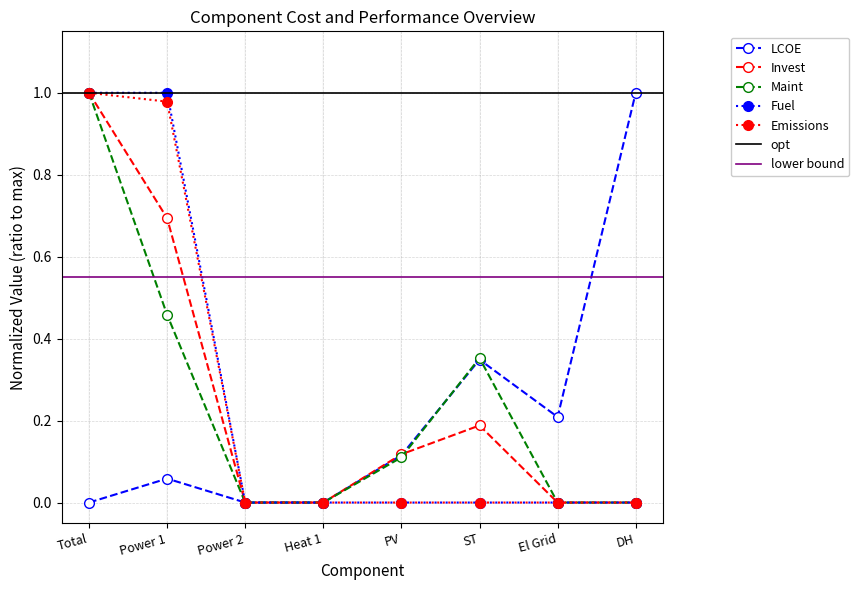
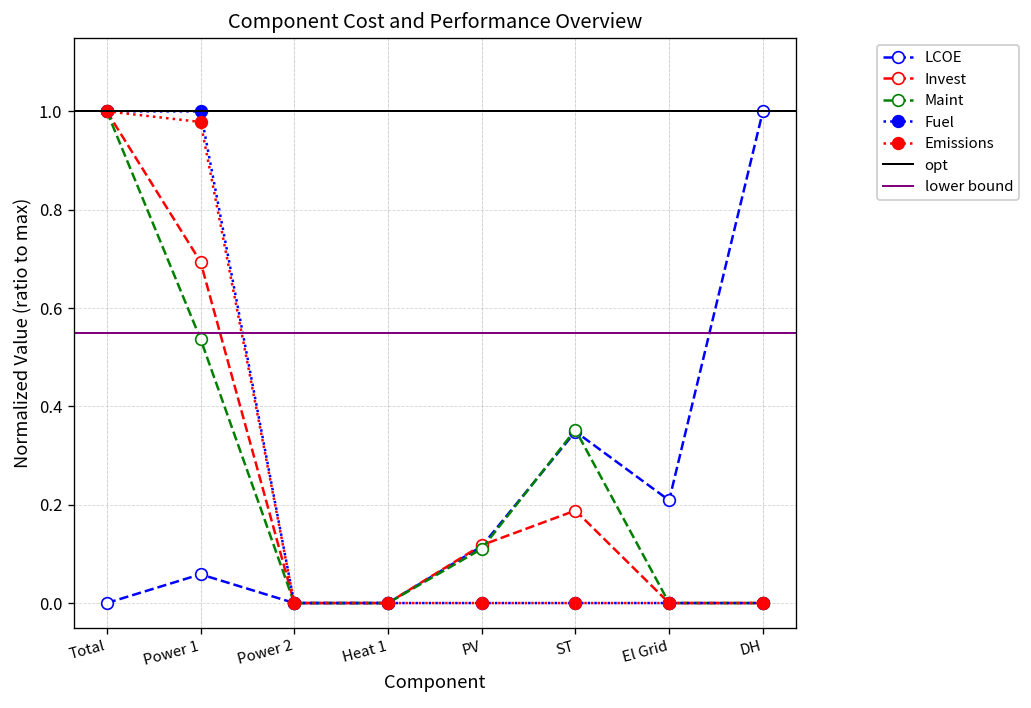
Maint, Power 1: 0.46 -> 0.54
